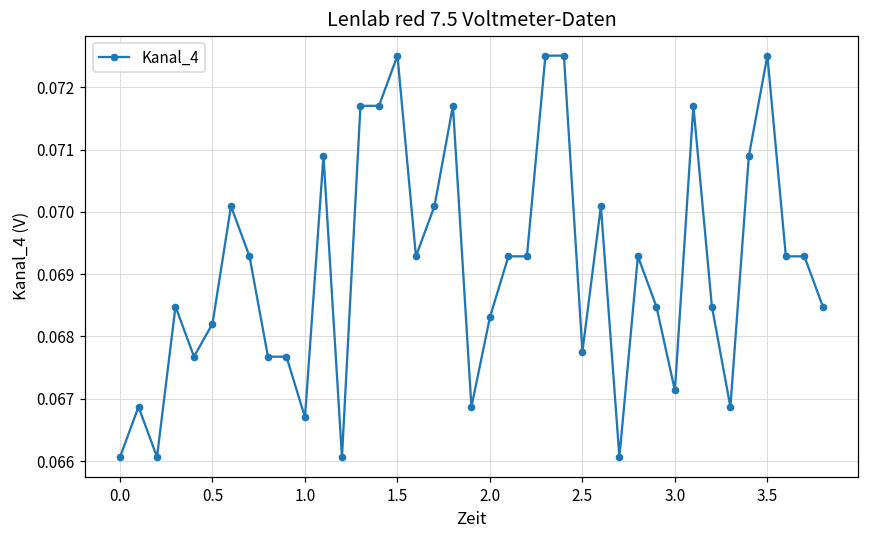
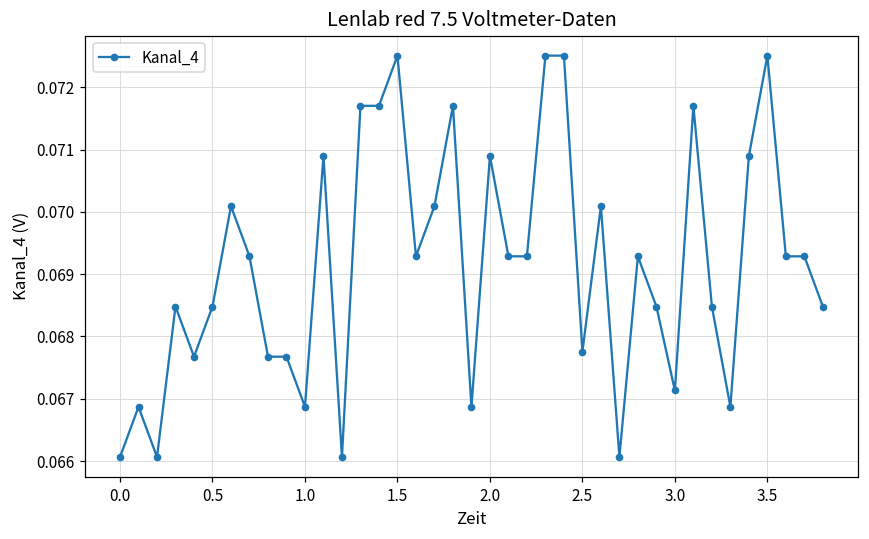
0.5: 0.0682 -> 0.0685
1.0: 0.0667 -> 0.0669
2.0: 0.0683 -> 0.0709
